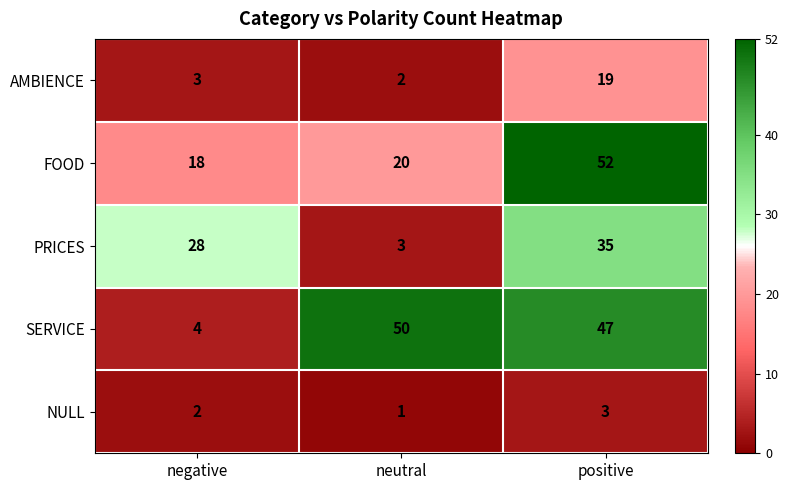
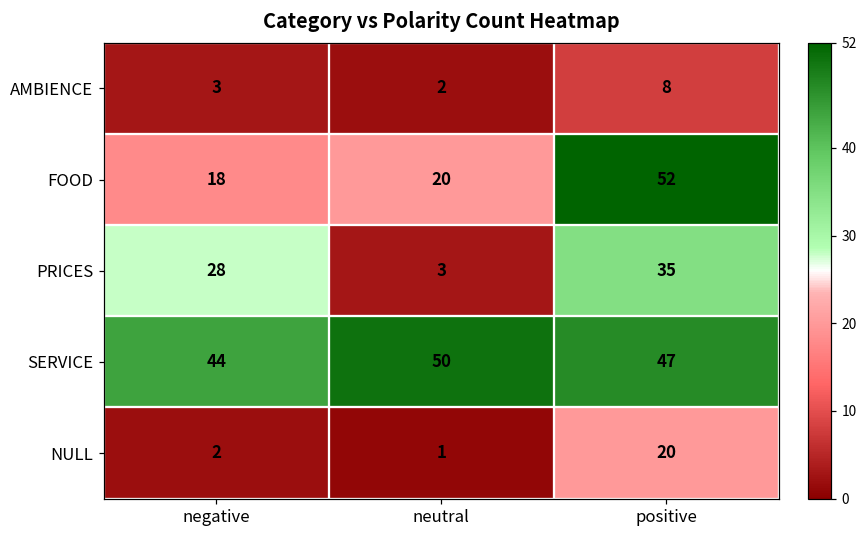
AMBIENCE, positive: 19 -> 8
SERVICE, negative: 4 -> 44
NULL, positive: 3 -> 20
